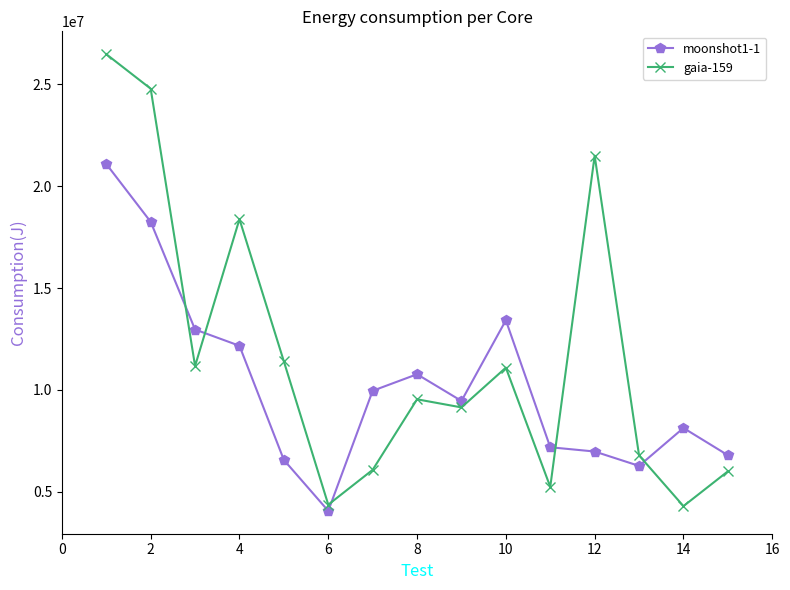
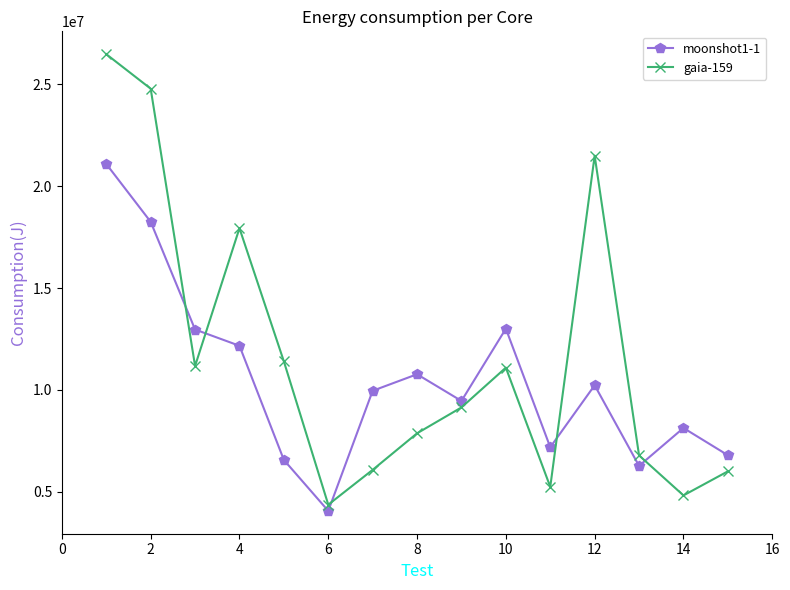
gaia-159, 4: 18400000 -> 17900000
gaia-159, 8: 9500000 -> 7900000
moonshot1-1, 10: 13400000 -> 13000000
moonshot1-1, 12: 7000000 -> 10200000
gaia-159, 14: 4300000 -> 4800000
